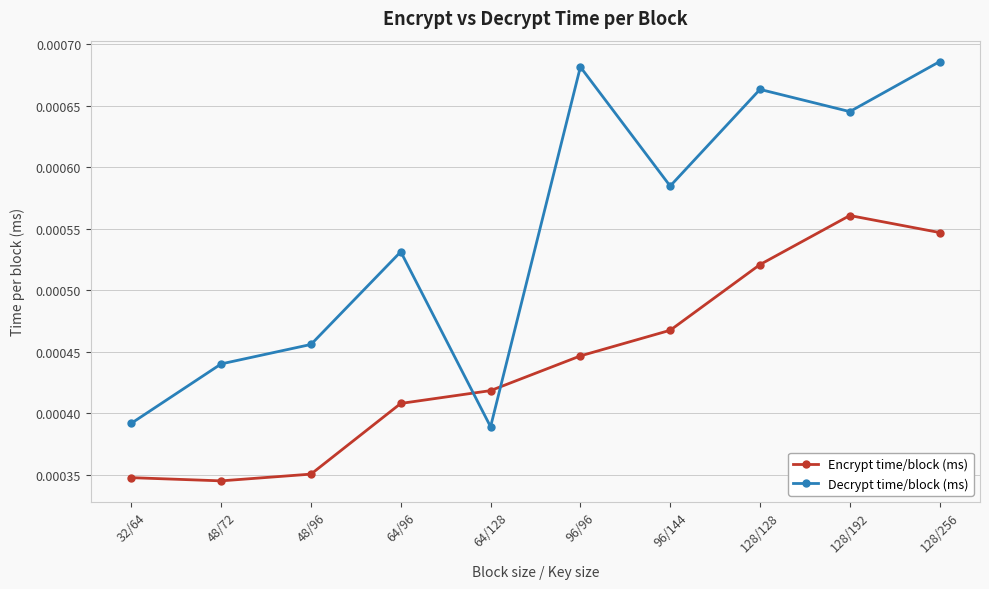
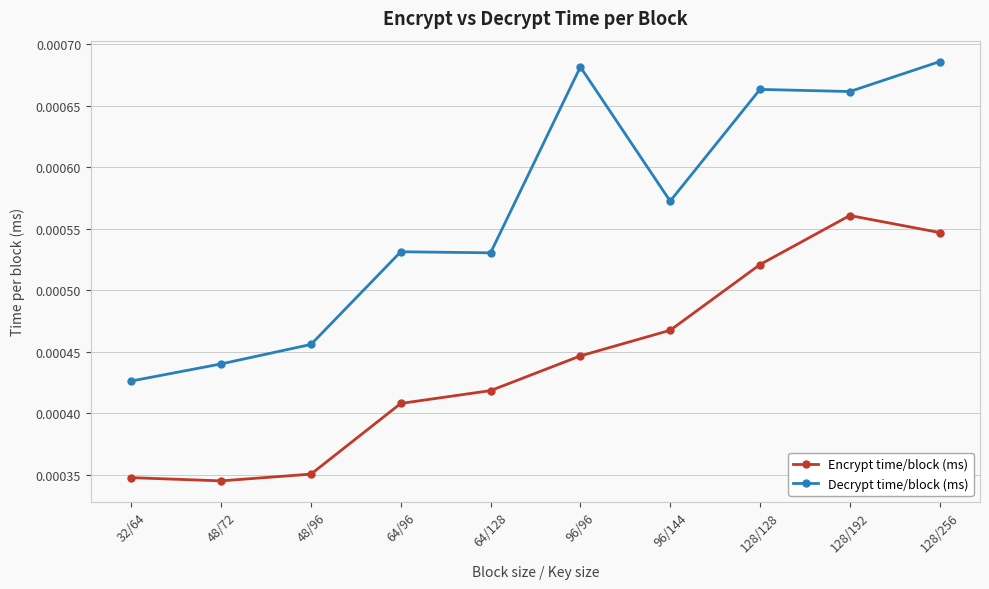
Decrypt time/block (ms), 32/64: 0.000392 -> 0.000426
Decrypt time/block (ms), 64/128: 0.000389 -> 0.000530
Decrypt time/block (ms), 96/144: 0.000585 -> 0.000572
Decrypt time/block (ms), 128/192: 0.000645 -> 0.000661
